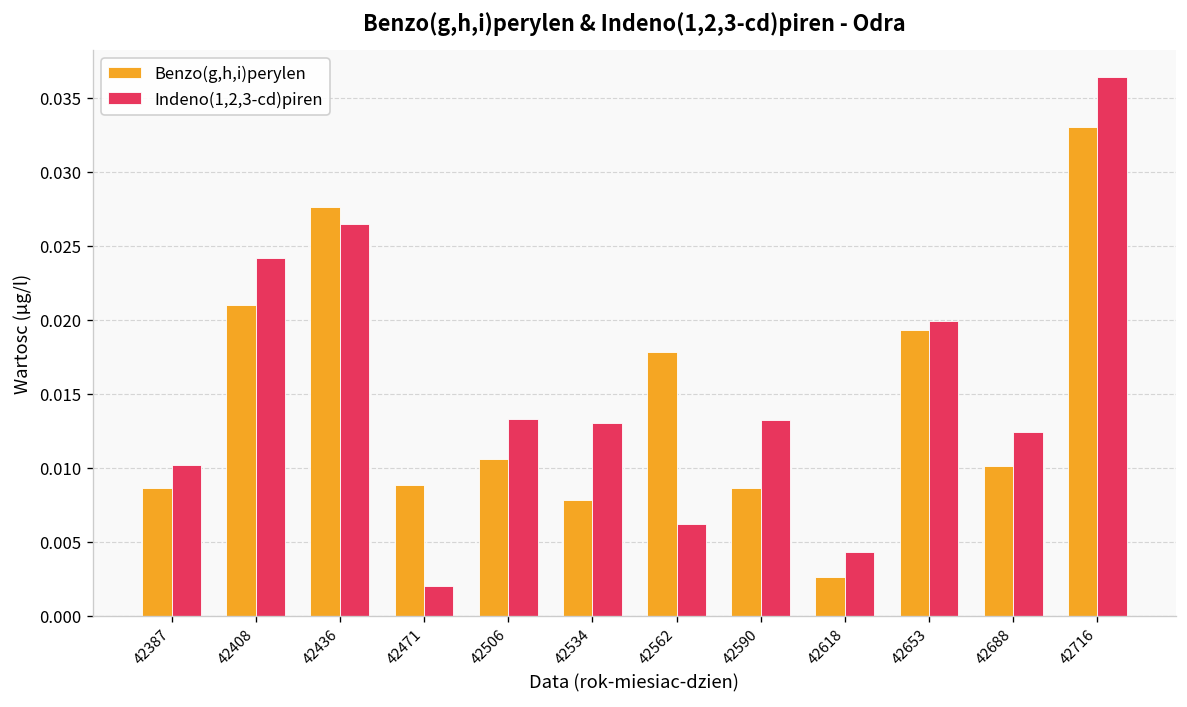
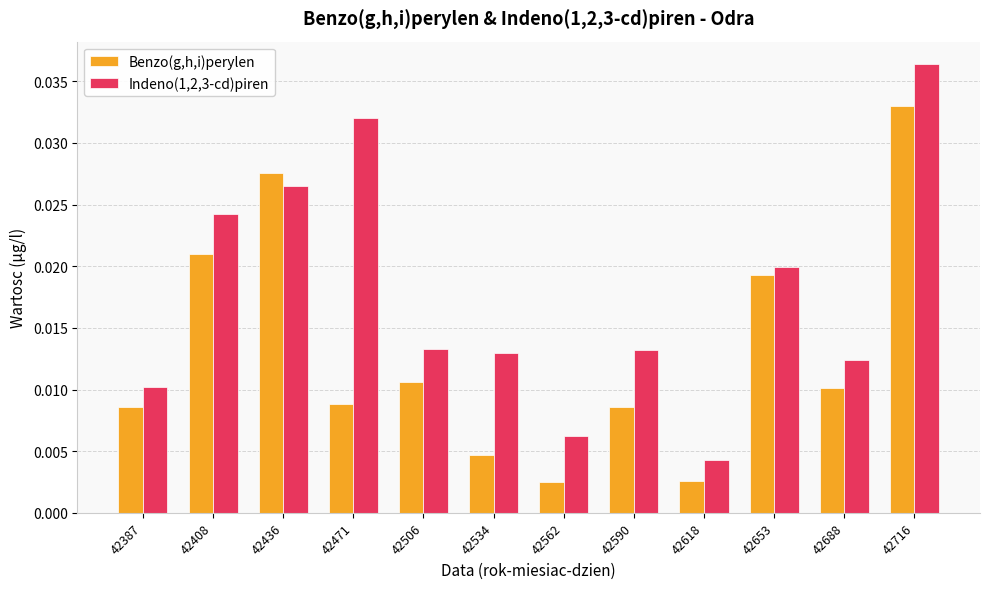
Indeno(1,2,3-cd)piren, 42471: 0.002 -> 0.032
Benzo(g,h,i)perylen, 42534: 0.0078 -> 0.0047
Benzo(g,h,i)perylen, 42562: 0.0178 -> 0.0025
